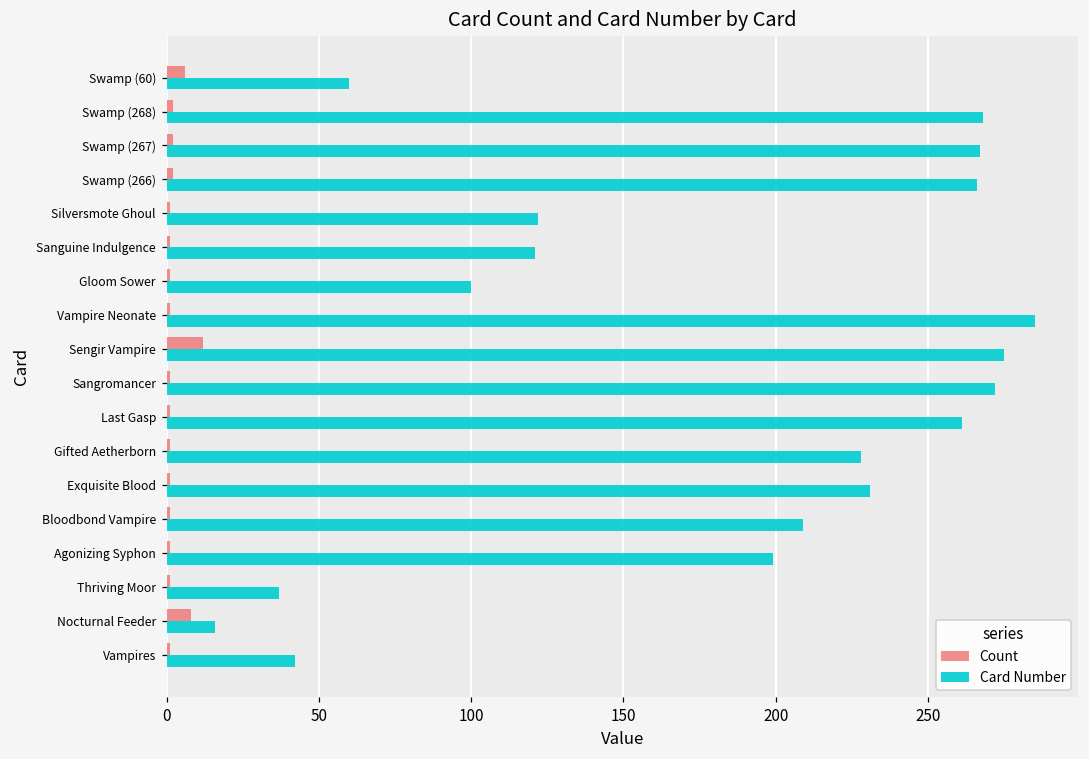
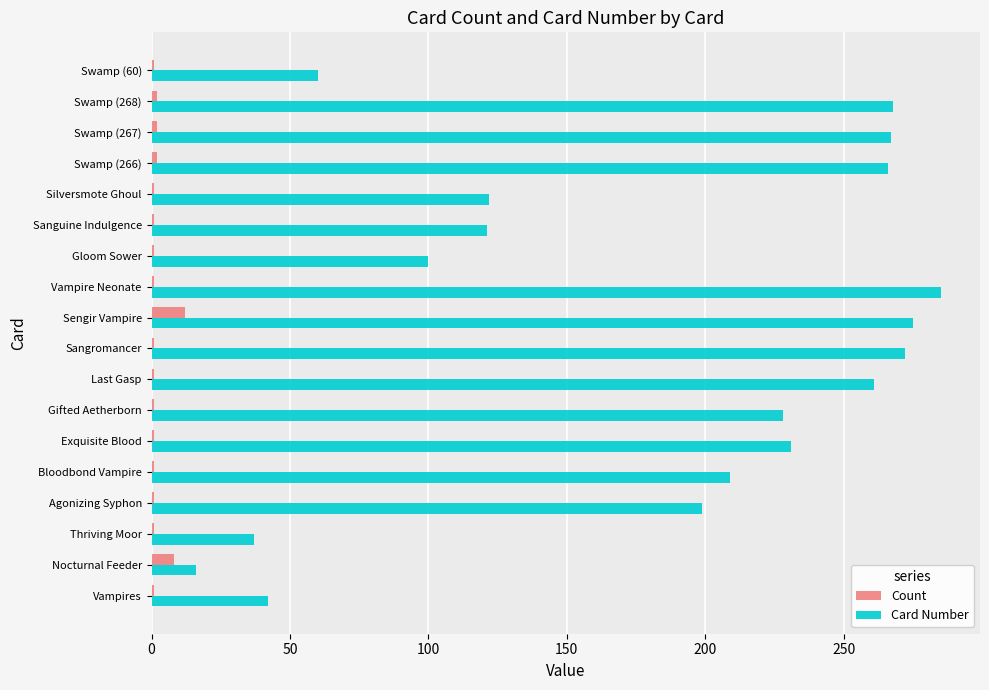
Count, Swamp (60): 6 -> 1
